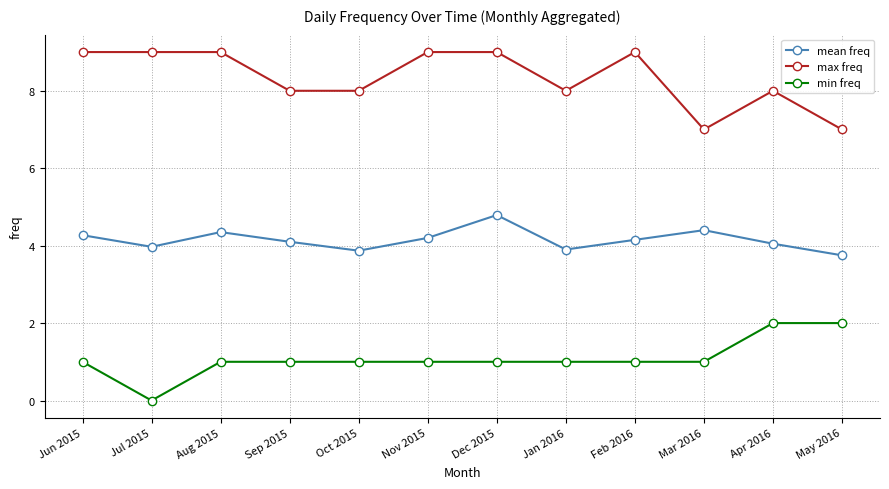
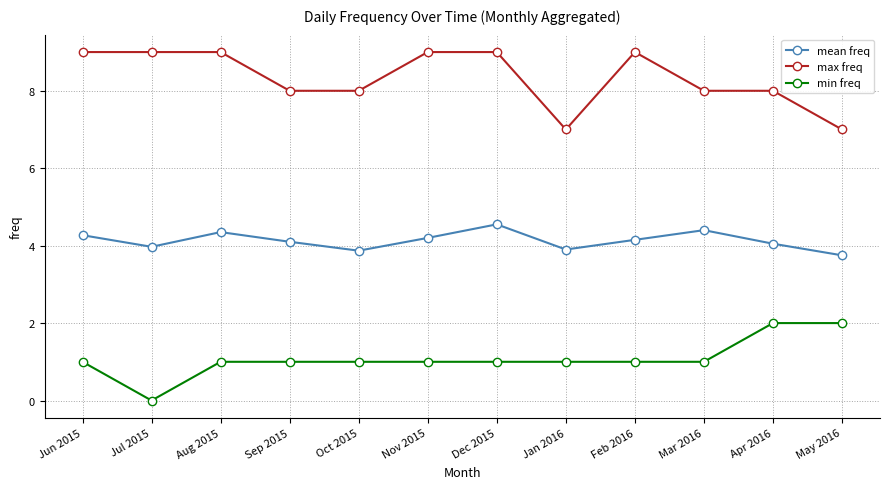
mean freq, Dec 2015: 4.8 -> 4.6
max freq, Jan 2016: 8 -> 7
max freq, Mar 2016: 7 -> 8
